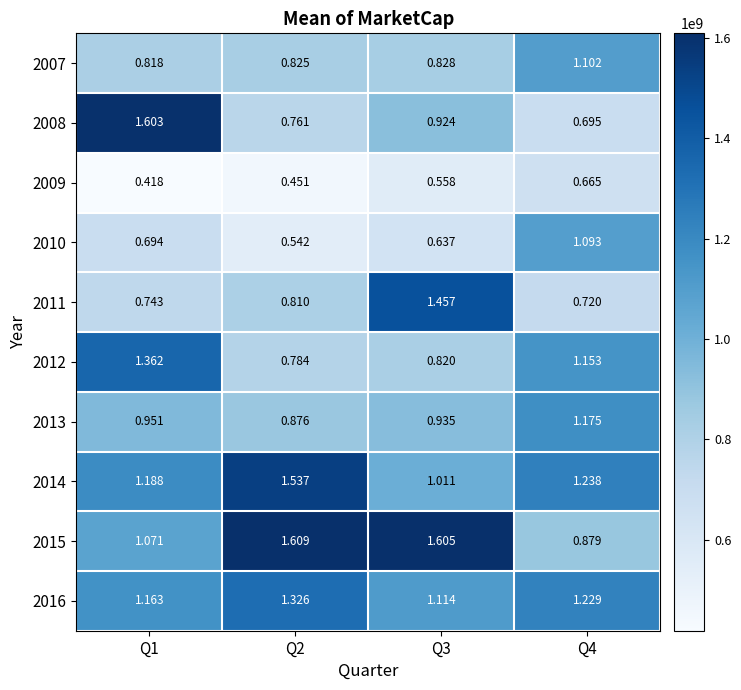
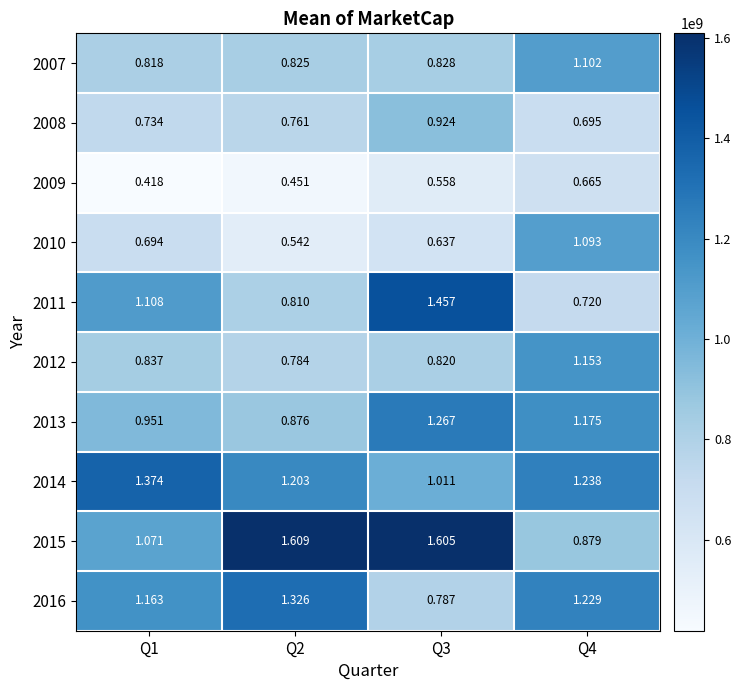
2008, Q1: 1.603 -> 0.734
2011, Q1: 0.743 -> 1.108
2012, Q1: 1.362 -> 0.837
2013, Q3: 0.935 -> 1.267
2014, Q1: 1.188 -> 1.374
2014, Q2: 1.537 -> 1.203
2016, Q3: 1.114 -> 0.787
